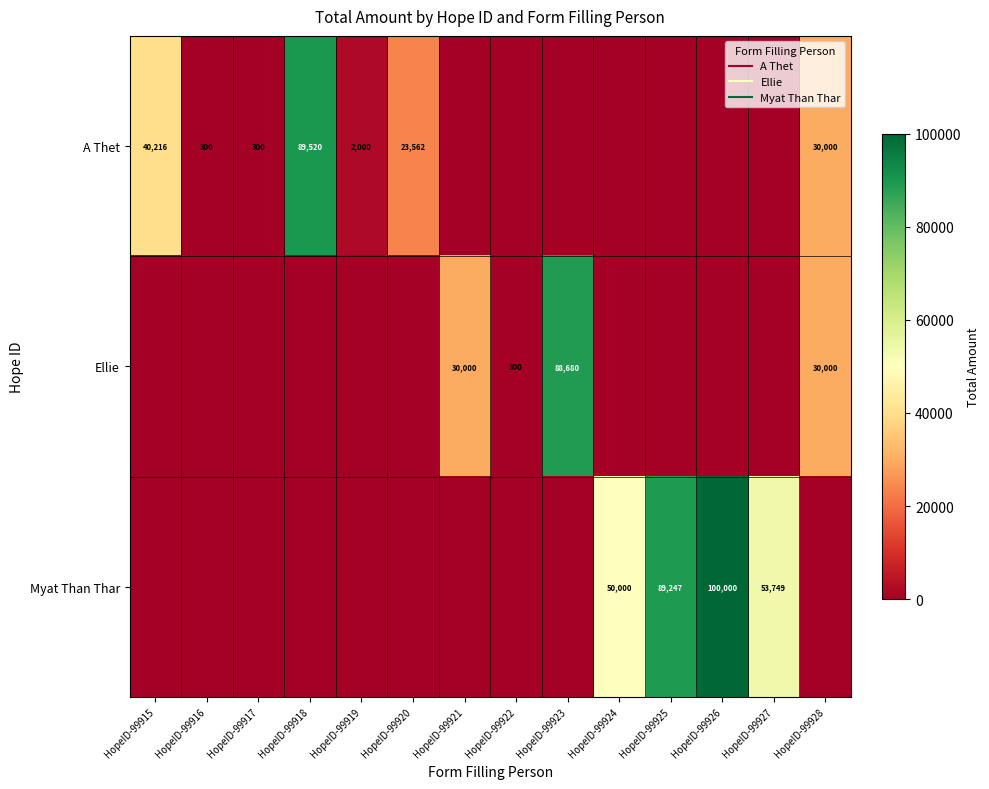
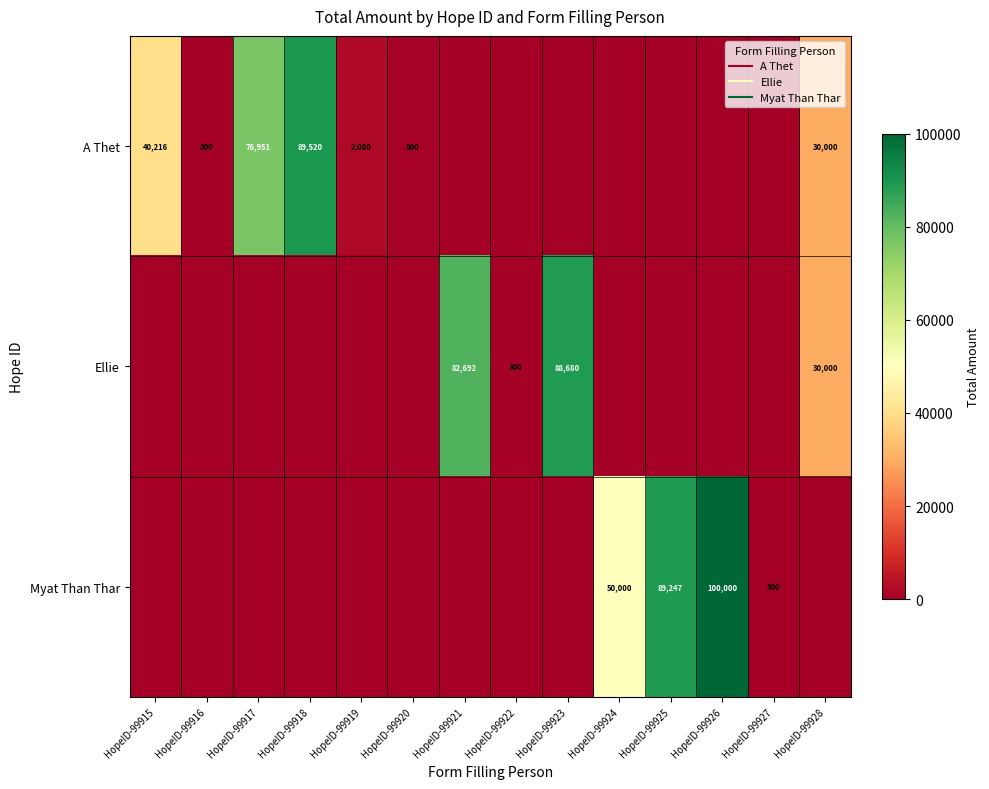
A Thet, HopeID-99917: 300 -> 76,951
A Thet, HopeID-99920: 23,562 -> 500
Ellie, HopeID-99921: 30,000 -> 82,692
Myat Than Thar, HopeID-99927: 53,749 -> 300
